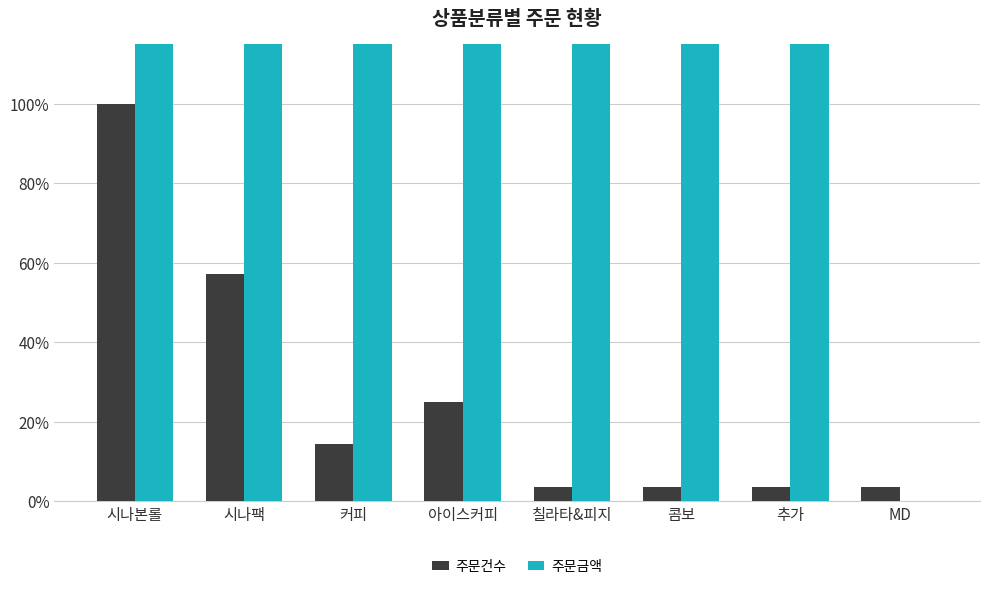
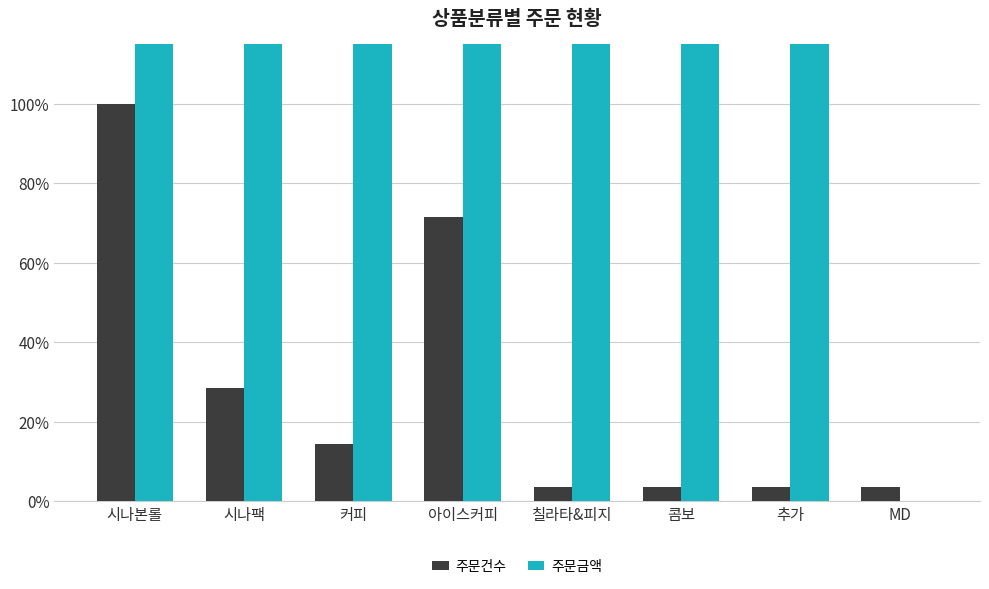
주문건수, 시나팩: 57% -> 29%
주문건수, 아이스커피: 25% -> 71%
